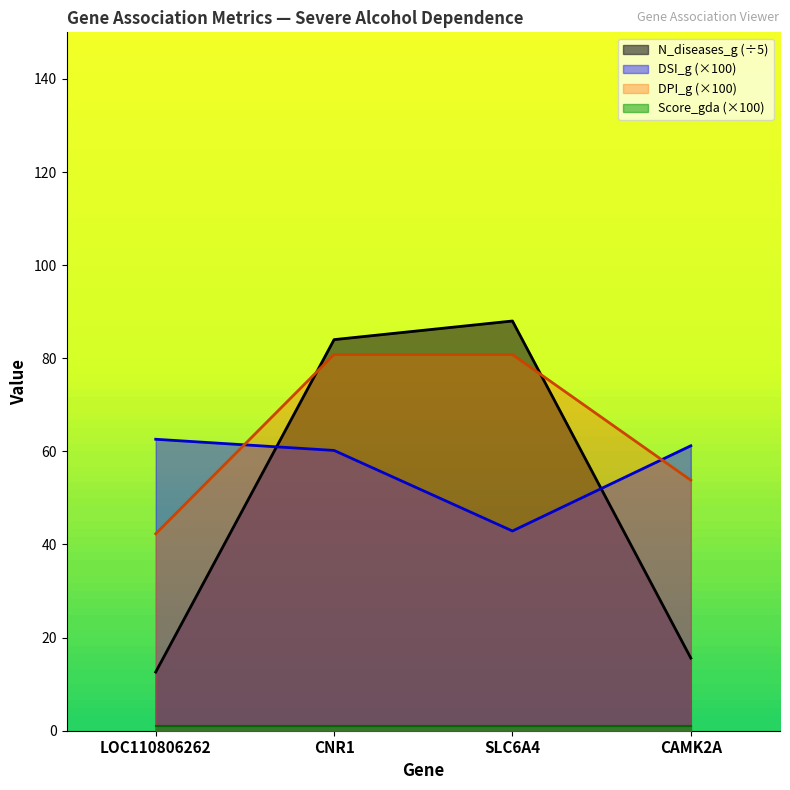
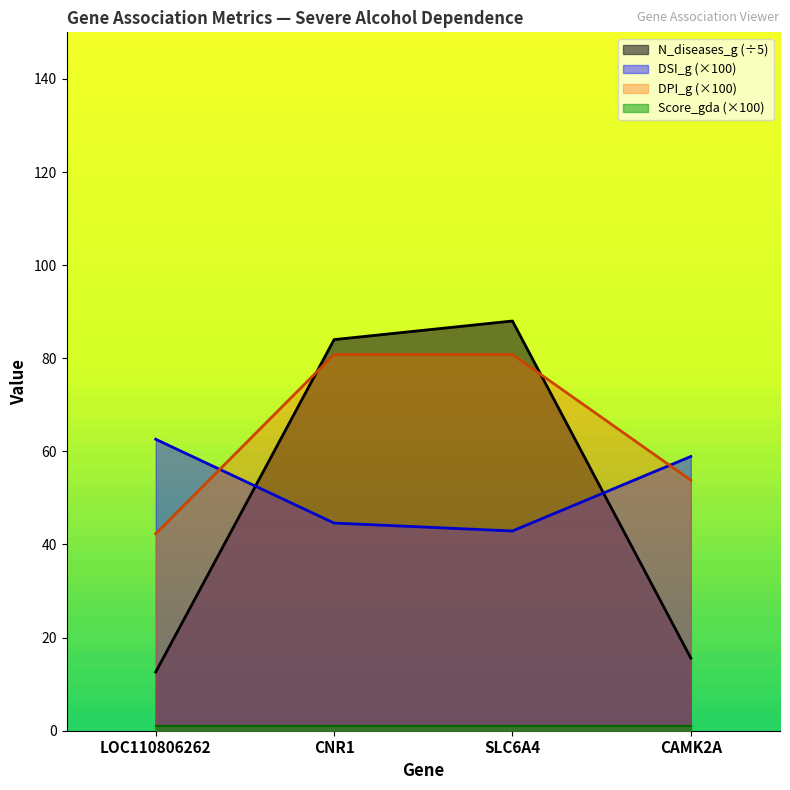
DSI_g (×100), CNR1: 60 -> 45
DSI_g (×100), CAMK2A: 61 -> 59
